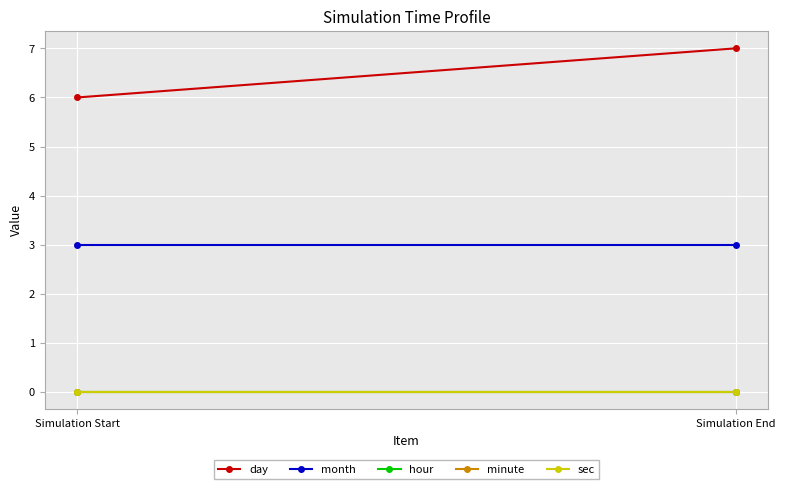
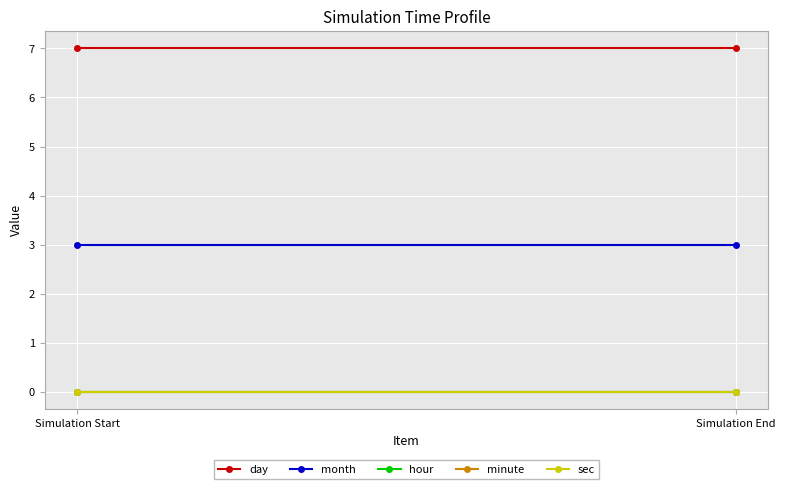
day, Simulation Start: 6 -> 7
